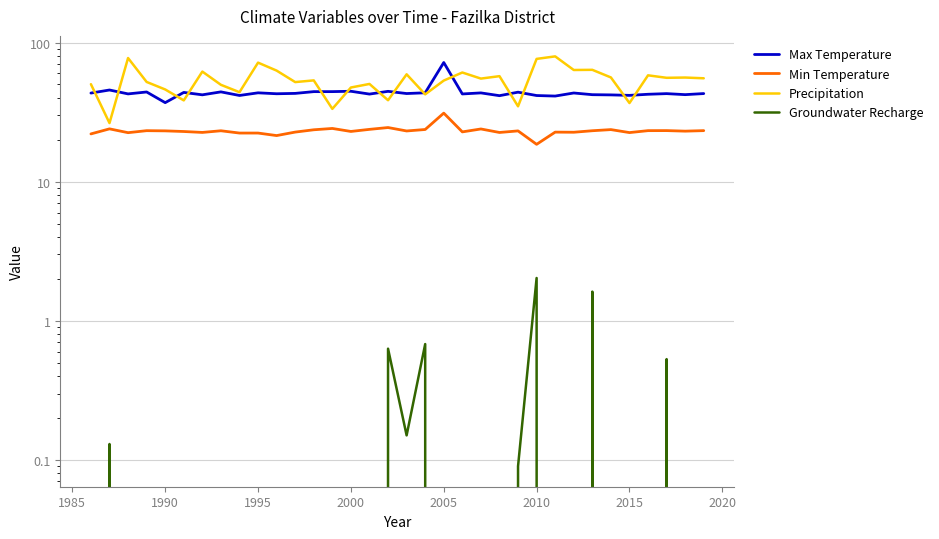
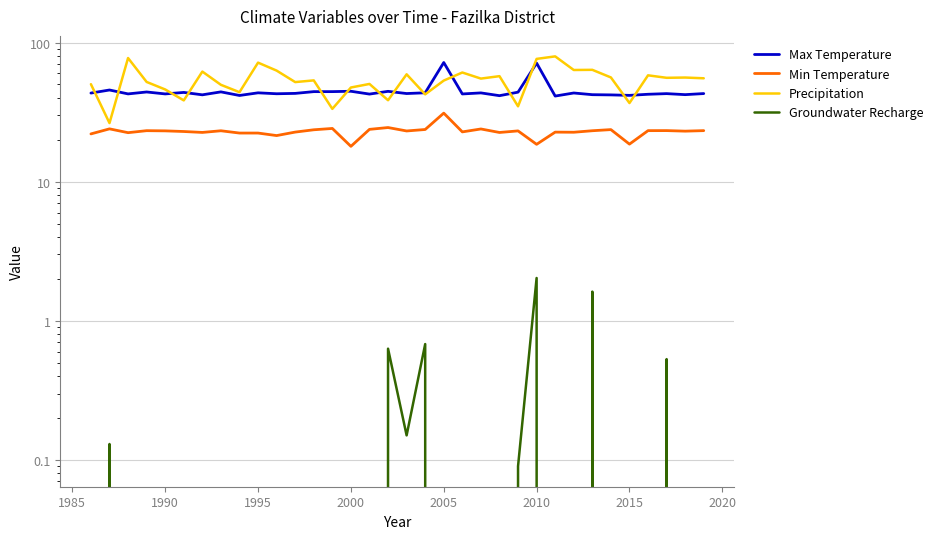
Max Temperature, 1990: 37 -> 43
Min Temperature, 2000: 23 -> 18
Max Temperature, 2010: 42 -> 70
Min Temperature, 2015: 23 -> 19
